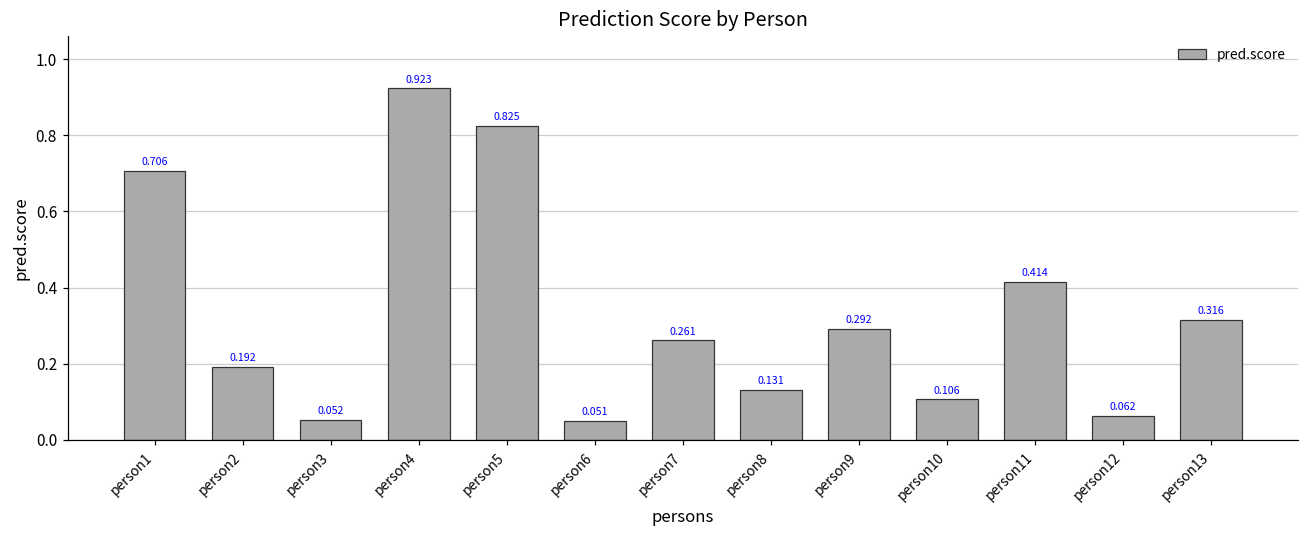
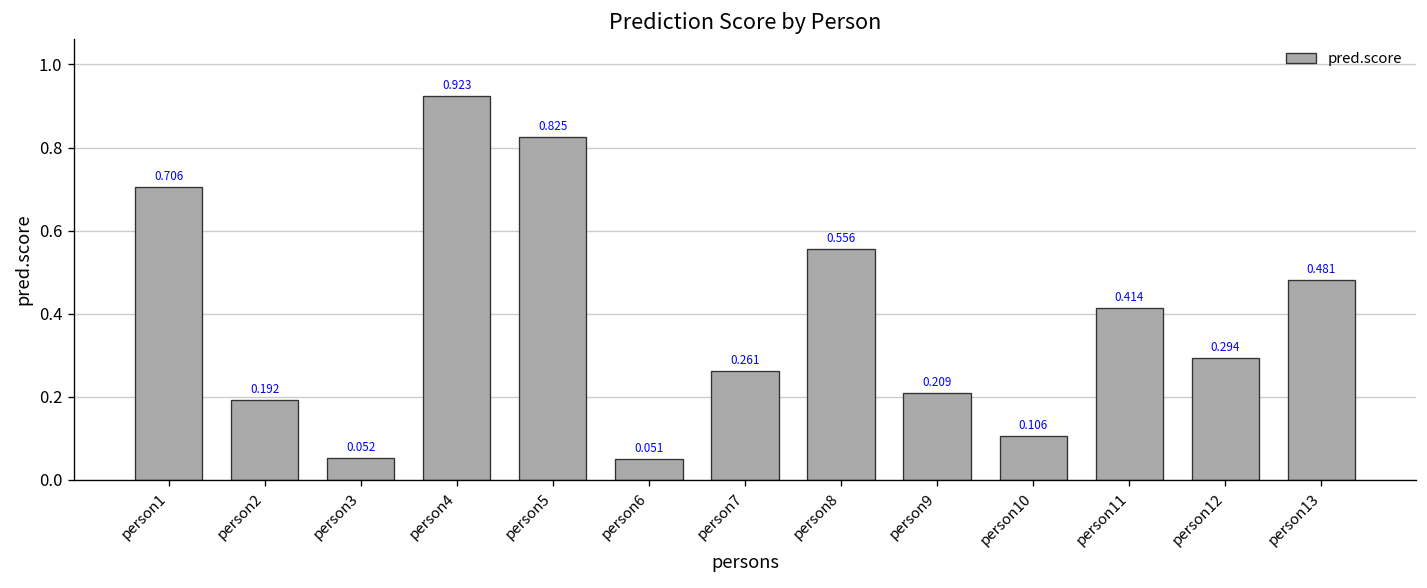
person8: 0.131 -> 0.556
person9: 0.292 -> 0.209
person12: 0.062 -> 0.294
person13: 0.316 -> 0.481
